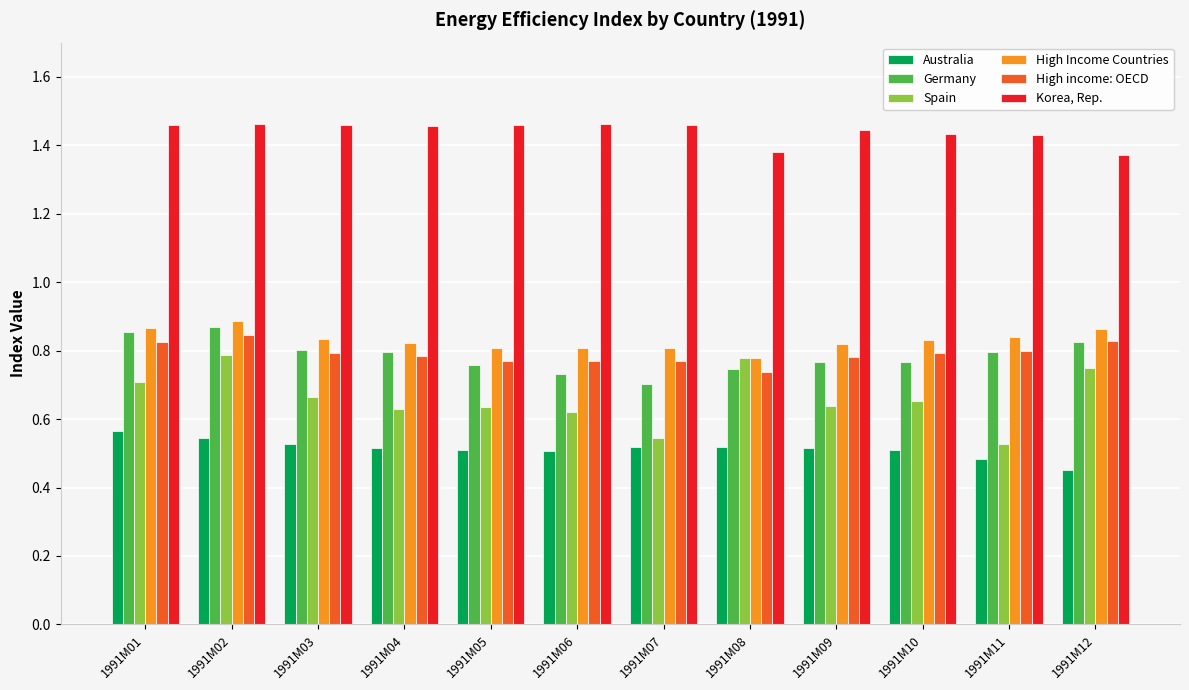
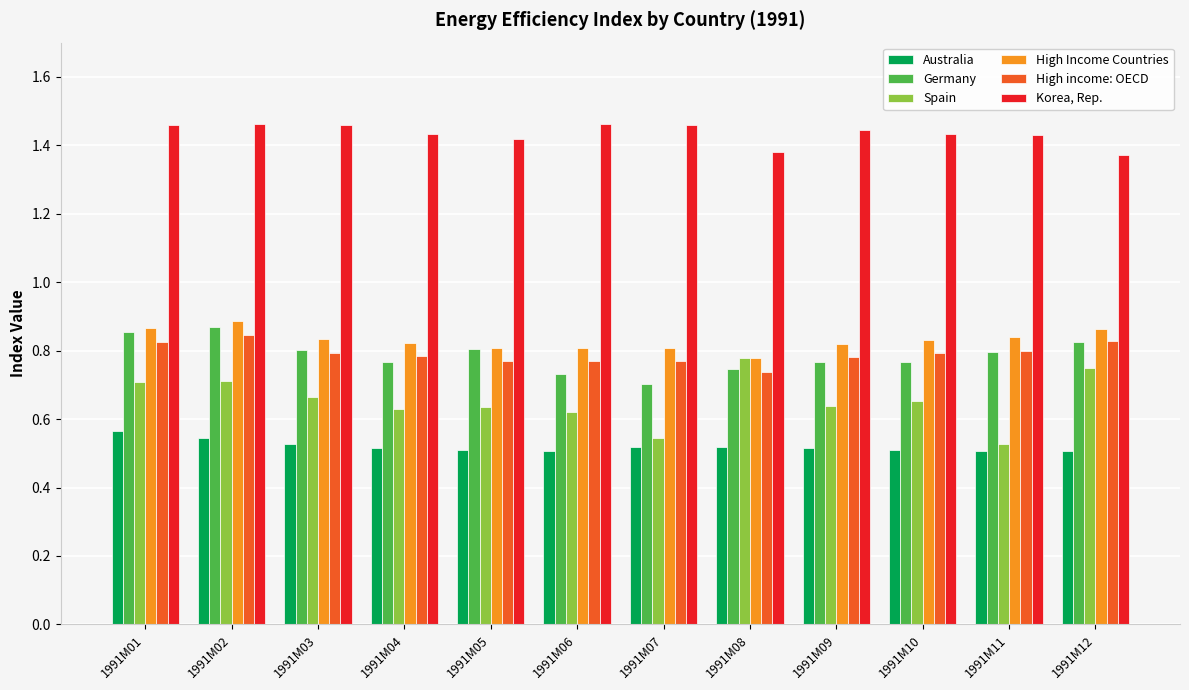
Spain, 1991M02: 0.79 -> 0.71
Germany, 1991M04: 0.80 -> 0.77
Korea, Rep., 1991M04: 1.46 -> 1.43
Germany, 1991M05: 0.76 -> 0.80
Korea, Rep., 1991M05: 1.46 -> 1.42
Australia, 1991M11: 0.48 -> 0.51
Australia, 1991M12: 0.45 -> 0.51
